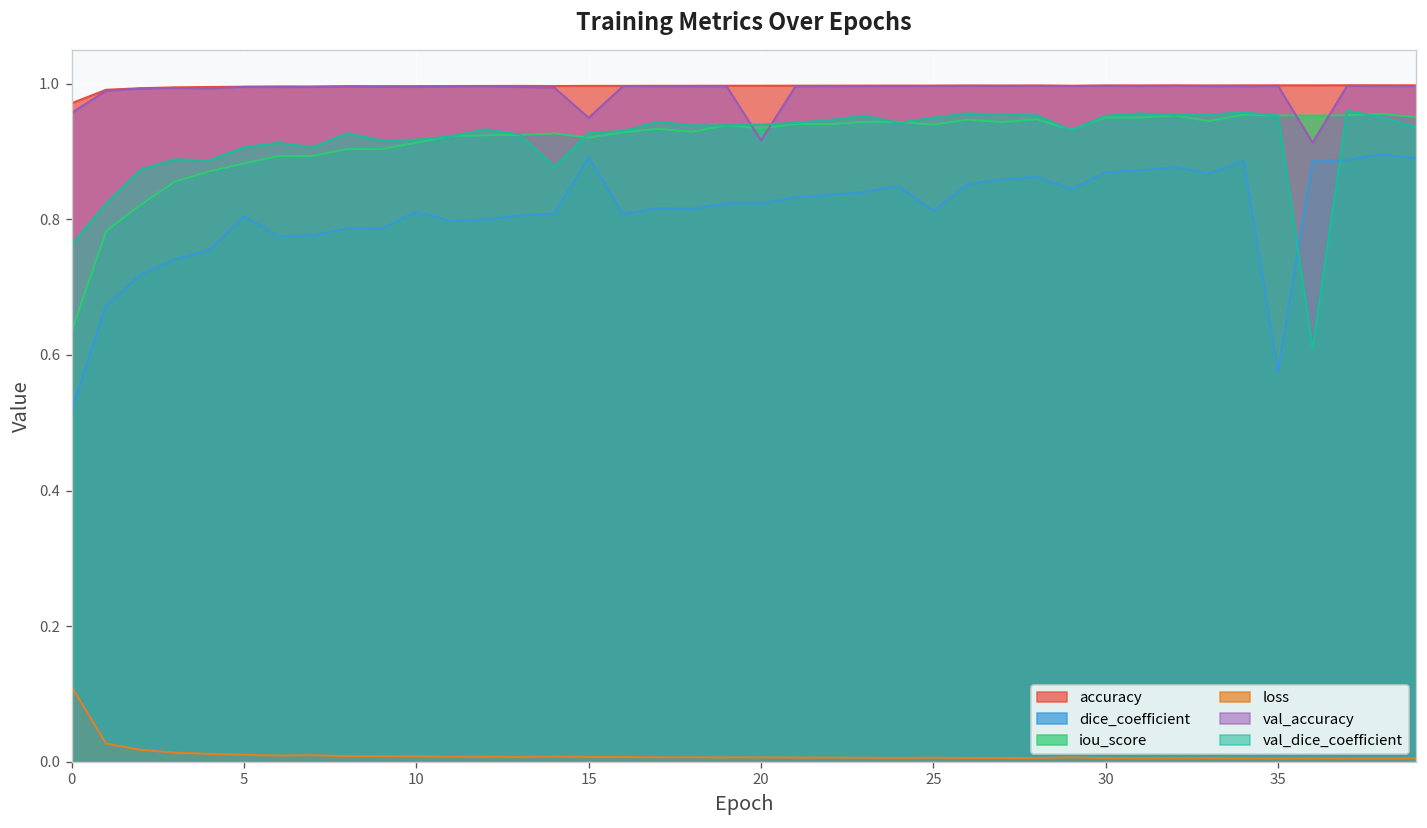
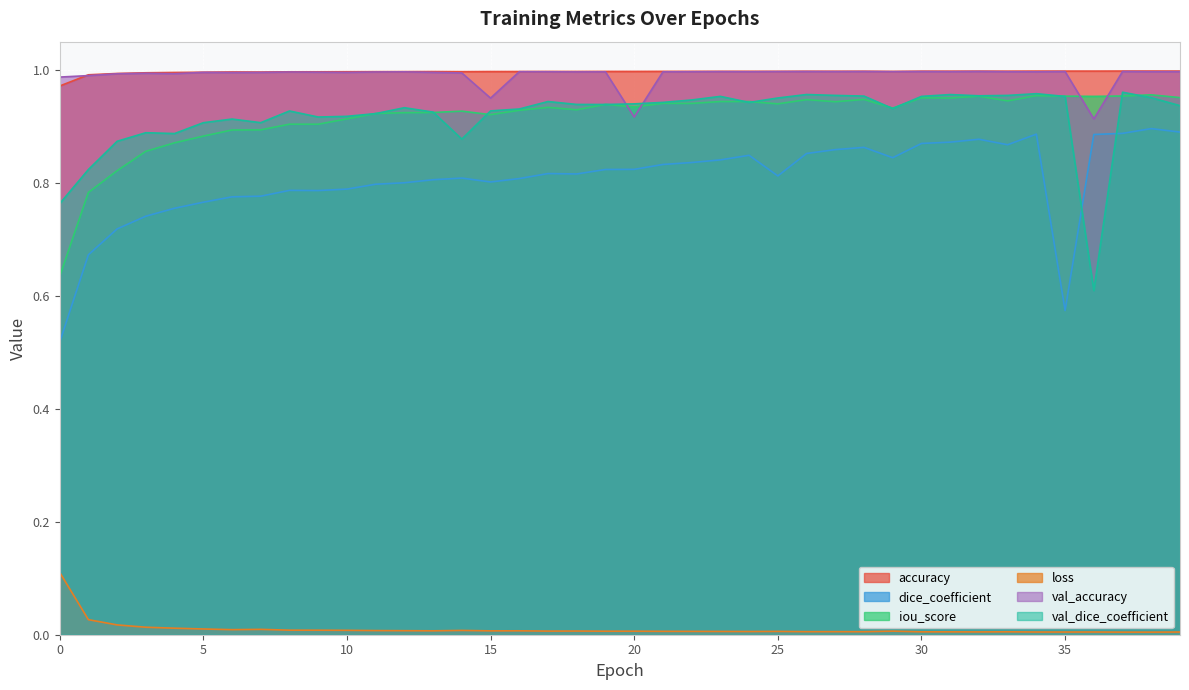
val_accuracy, 0: 0.96 -> 0.99
dice_coefficient, 5: 0.80 -> 0.77
dice_coefficient, 10: 0.81 -> 0.79
dice_coefficient, 15: 0.89 -> 0.80
